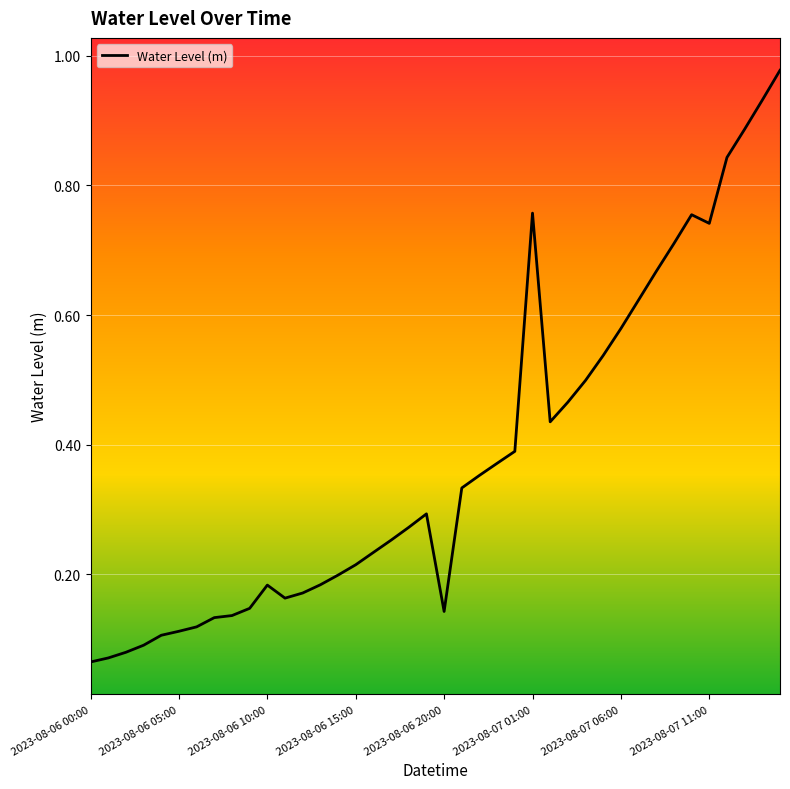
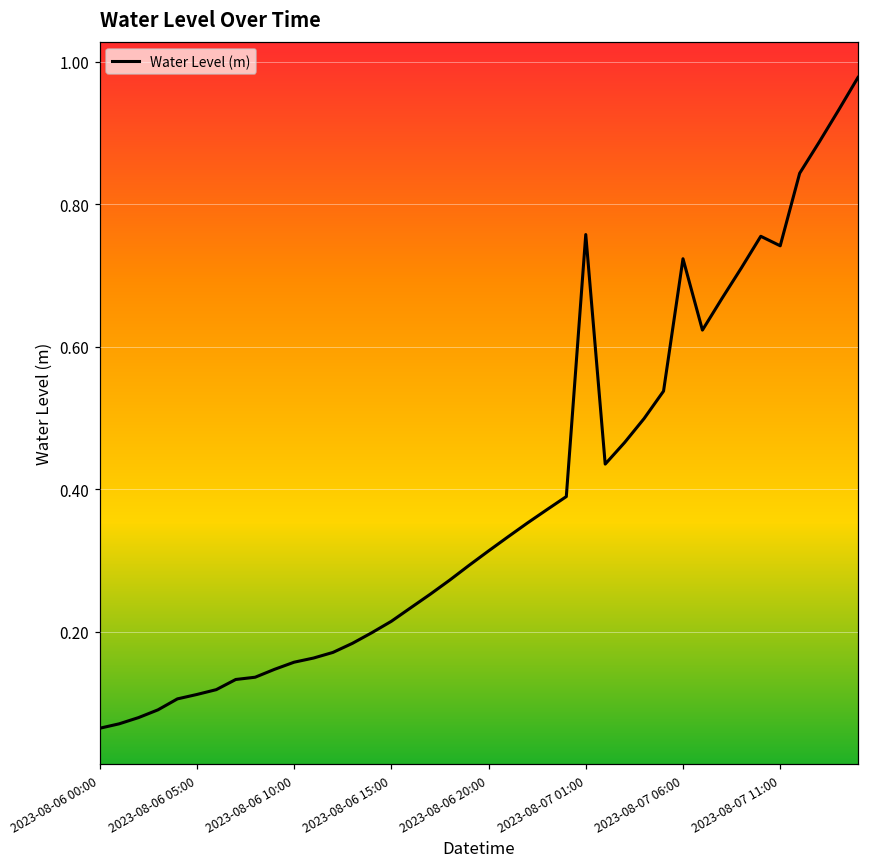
2023-08-06 10:00: 0.18 -> 0.16
2023-08-06 20:00: 0.14 -> 0.31
2023-08-07 06:00: 0.58 -> 0.72
